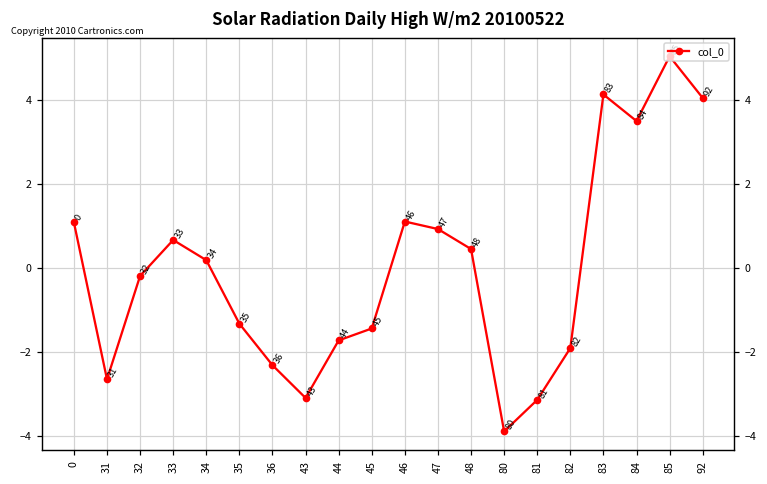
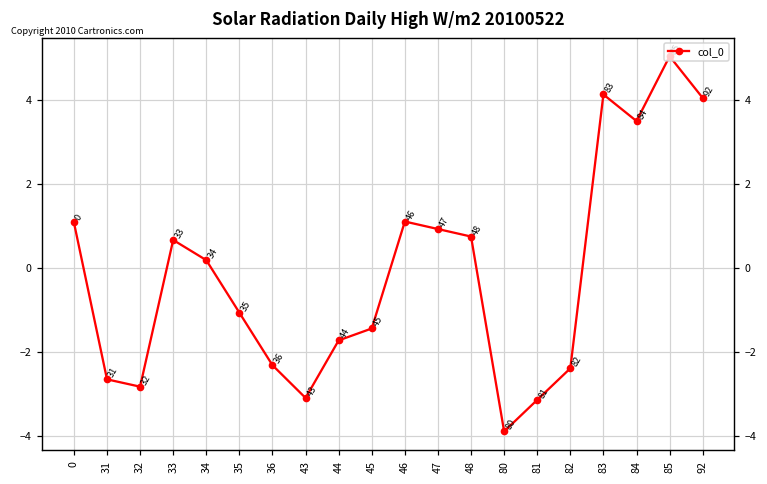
32: -0.2 -> -2.8
35: -1.3 -> -1.1
48: 0.5 -> 0.8
82: -1.9 -> -2.4
